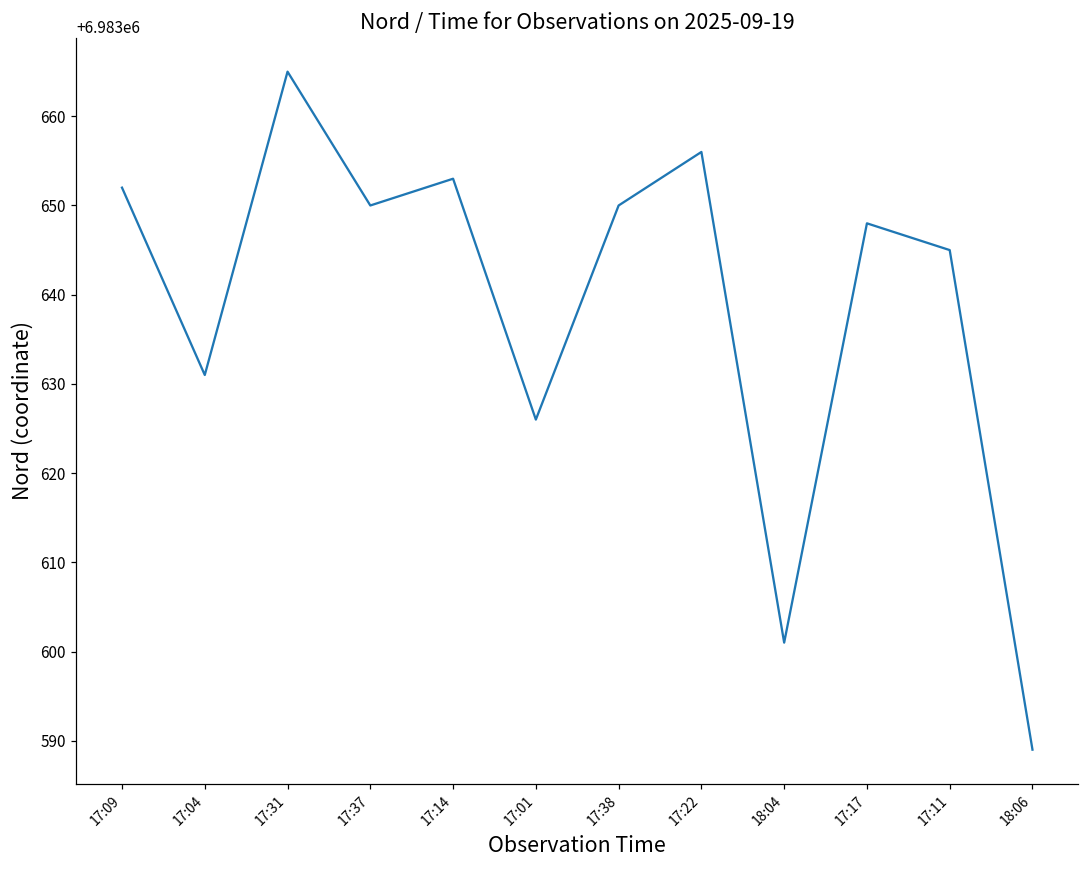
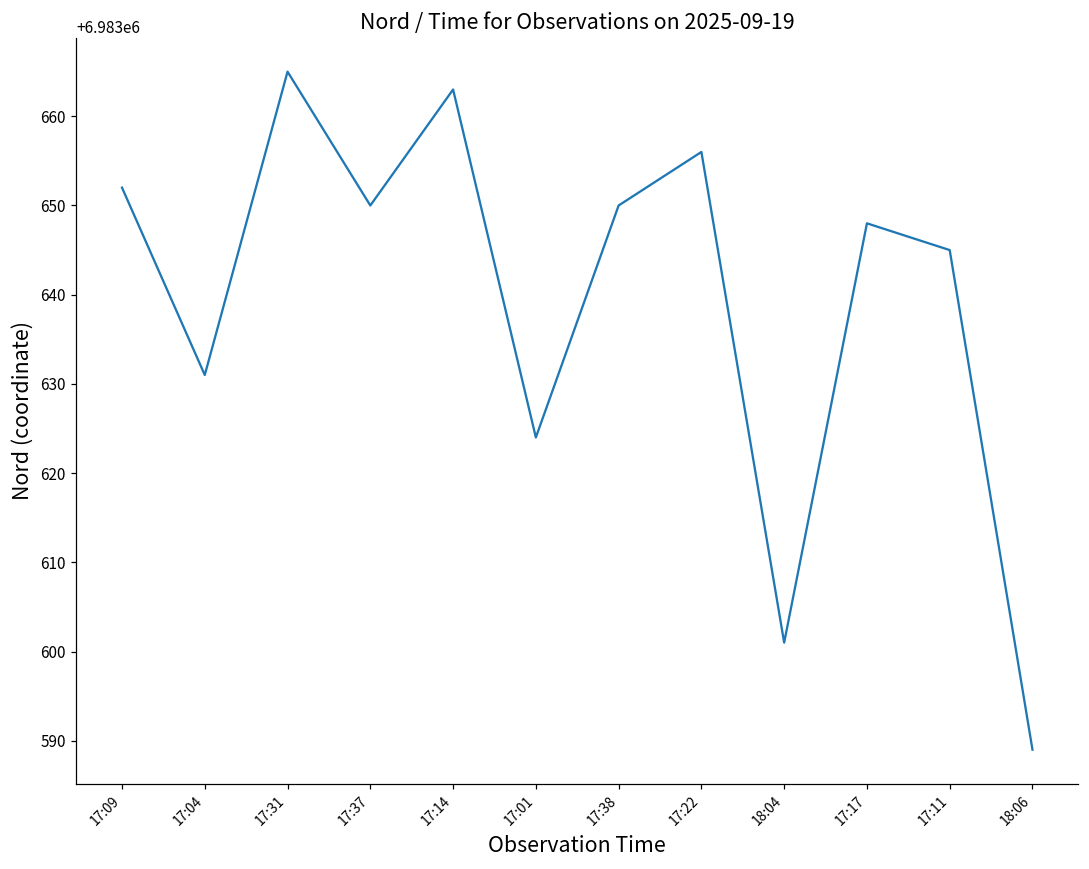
17:14: 6983653 -> 6983663
17:01: 6983626 -> 6983624
